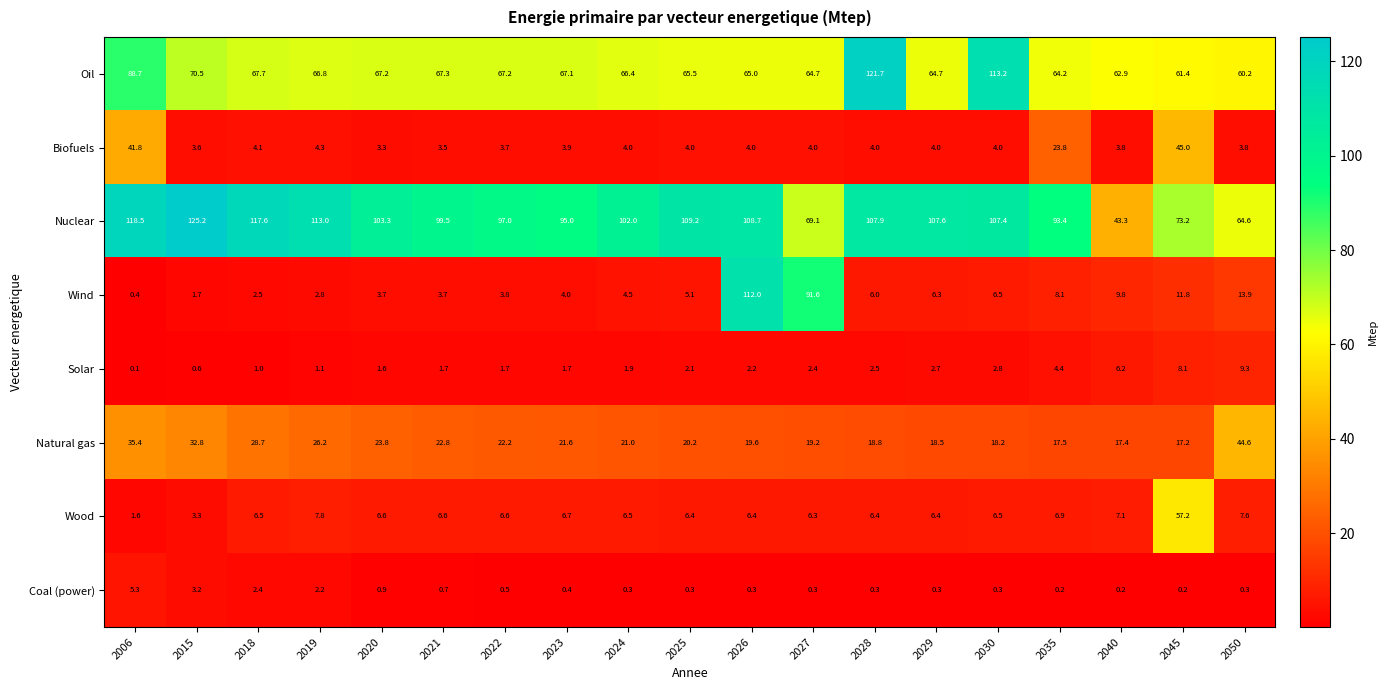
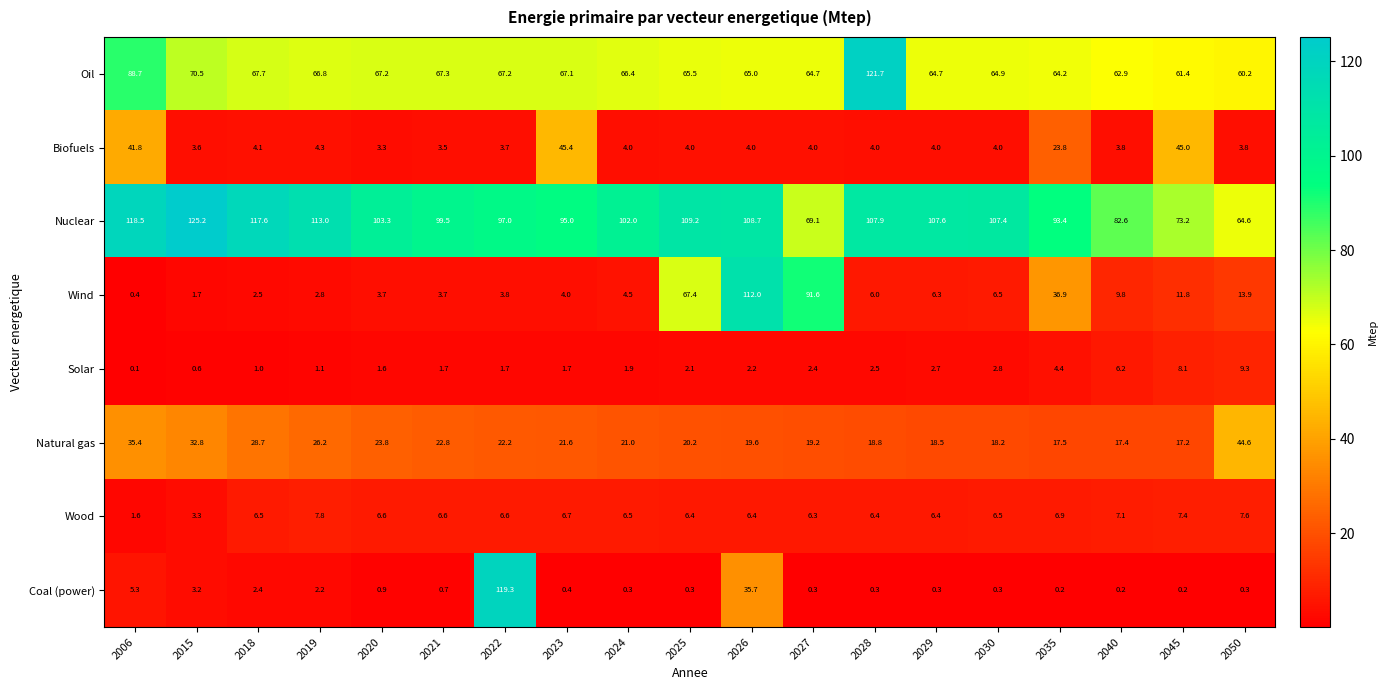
Oil, 2030: 113.2 -> 64.9
Biofuels, 2023: 3.9 -> 45.4
Nuclear, 2040: 43.3 -> 82.6
Wind, 2025: 5.1 -> 67.4
Wind, 2035: 8.1 -> 36.9
Wood, 2045: 57.2 -> 7.4
Coal (power), 2022: 0.5 -> 119.3
Coal (power), 2026: 0.3 -> 35.7
